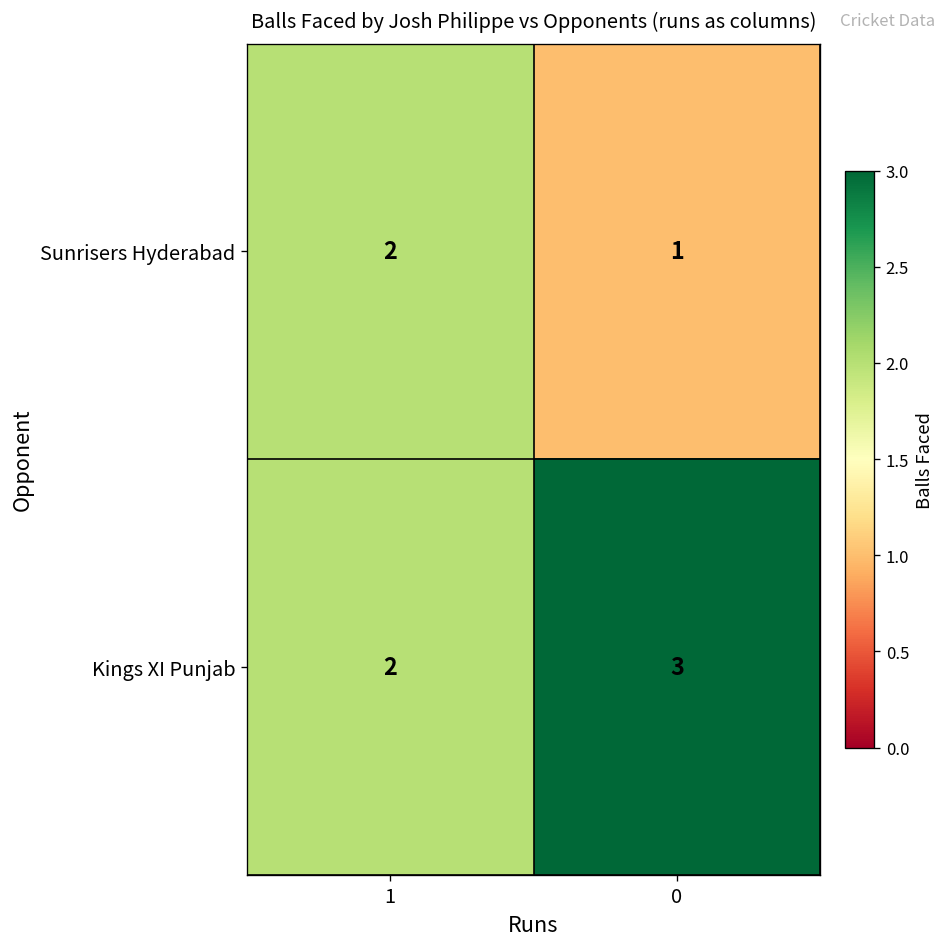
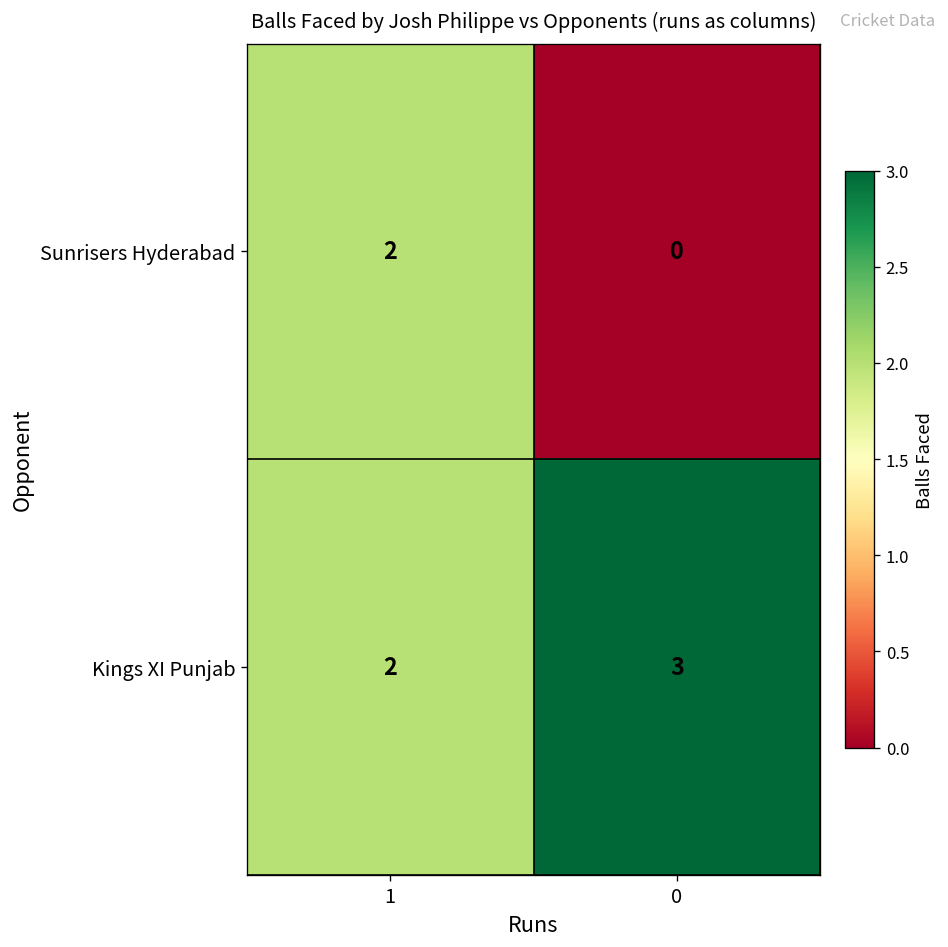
Sunrisers Hyderabad, 0: 1 -> 0
